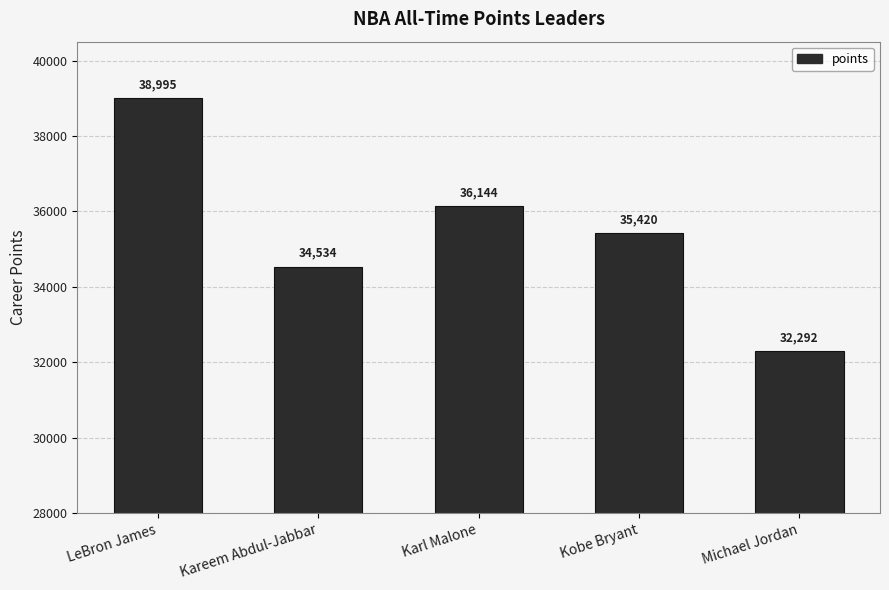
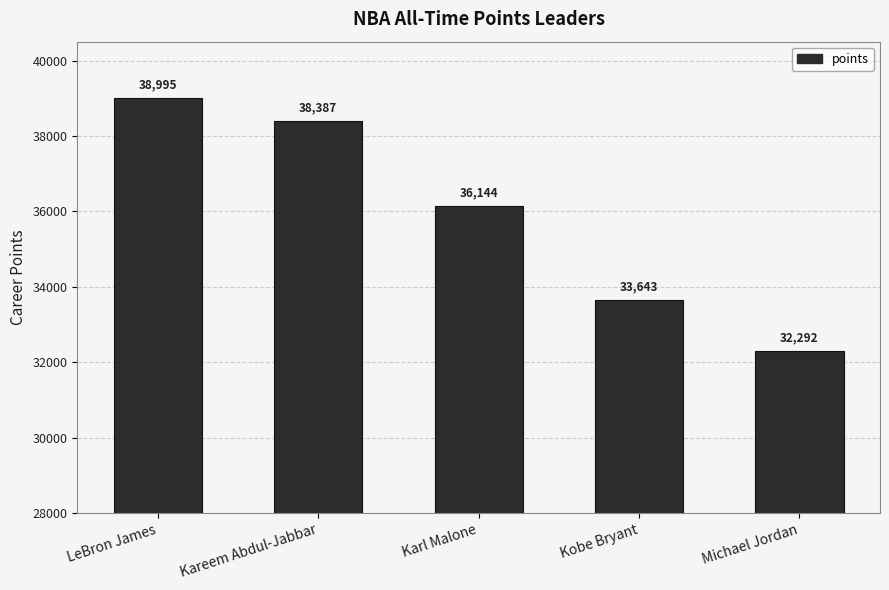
Kareem Abdul-Jabbar: 34,534 -> 38,387
Kobe Bryant: 35,420 -> 33,643
